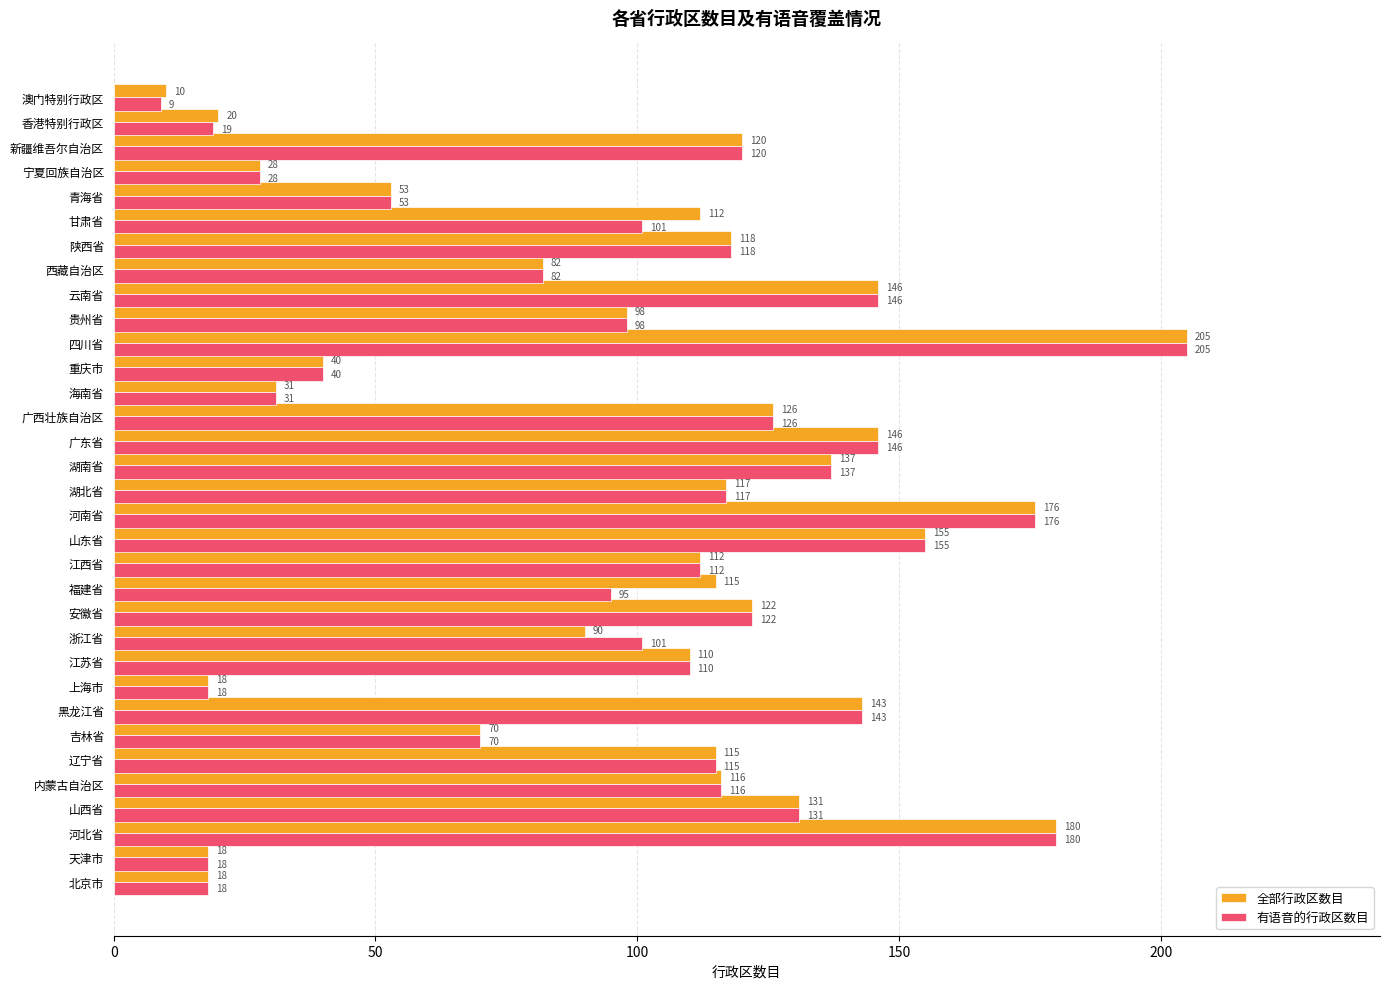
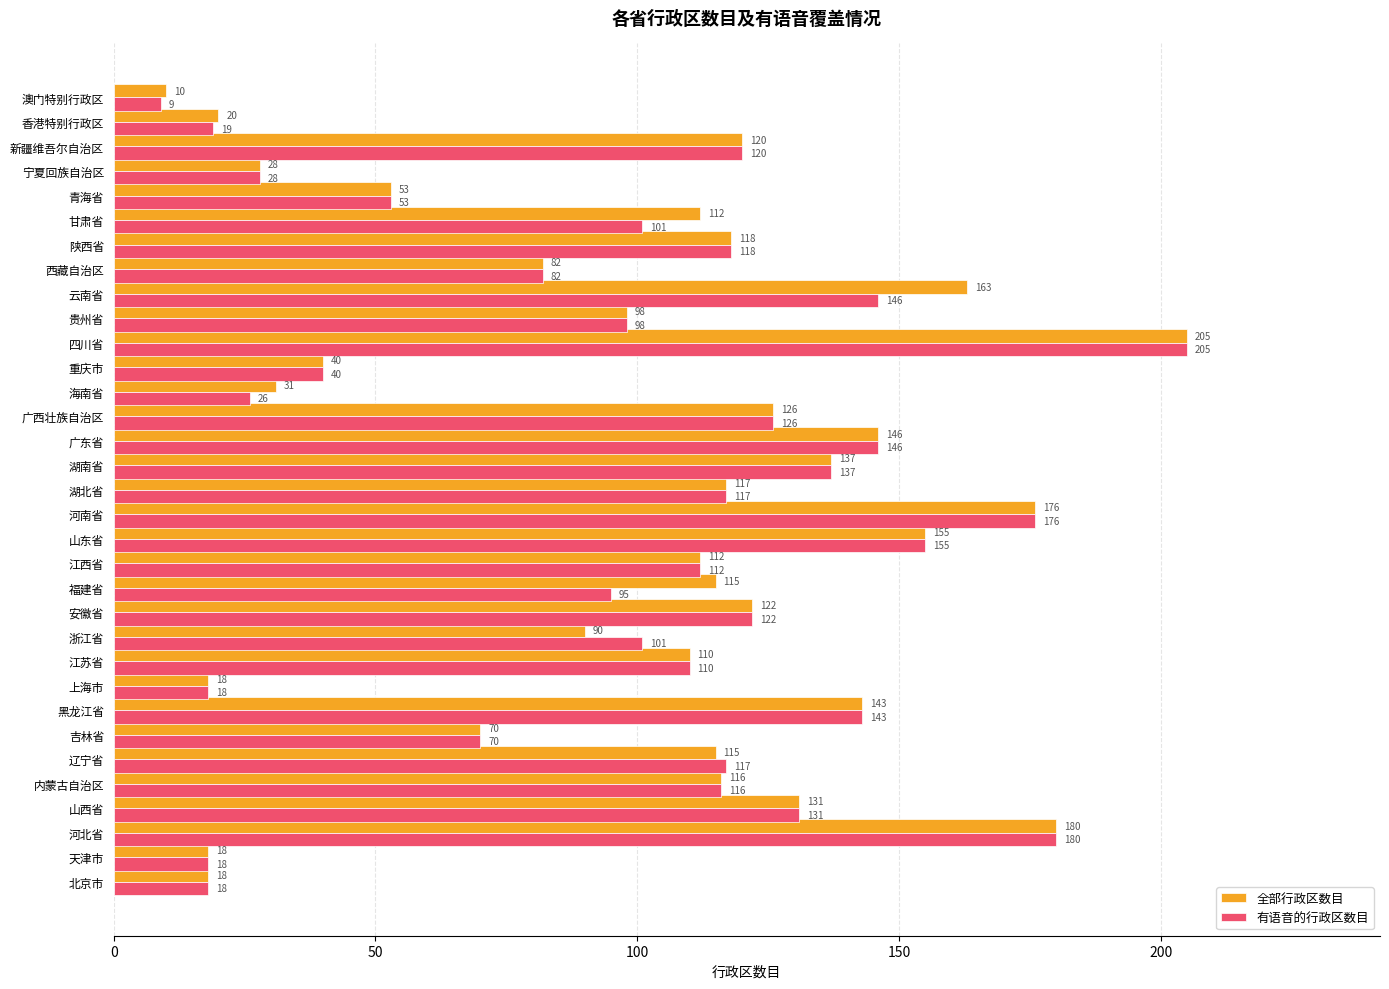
全部行政区数目, 云南省: 146 -> 163
有语音的行政区数目, 海南省: 31 -> 26
有语音的行政区数目, 辽宁省: 115 -> 117
